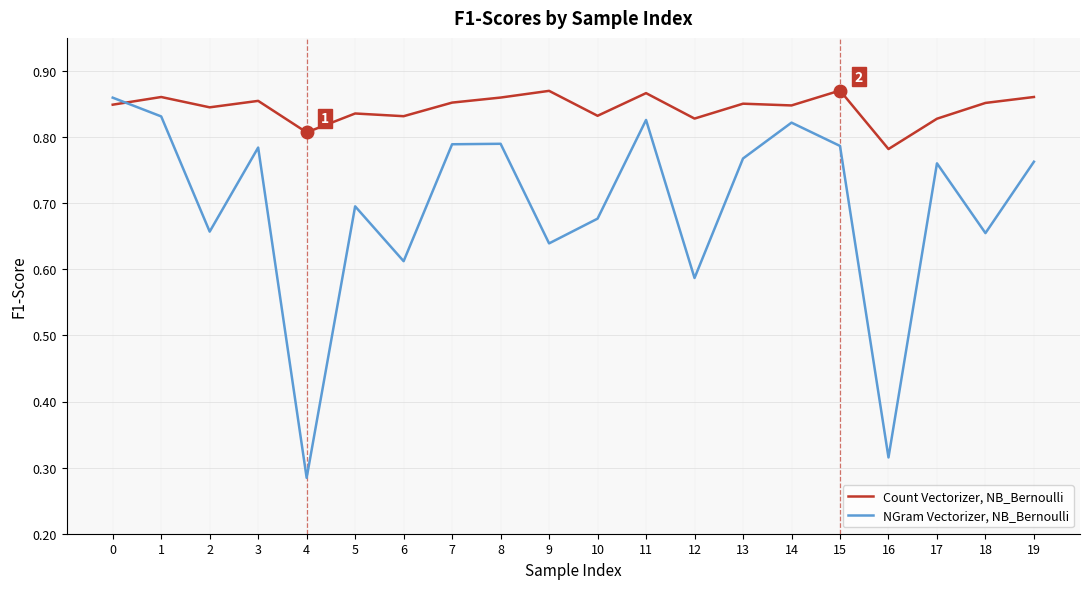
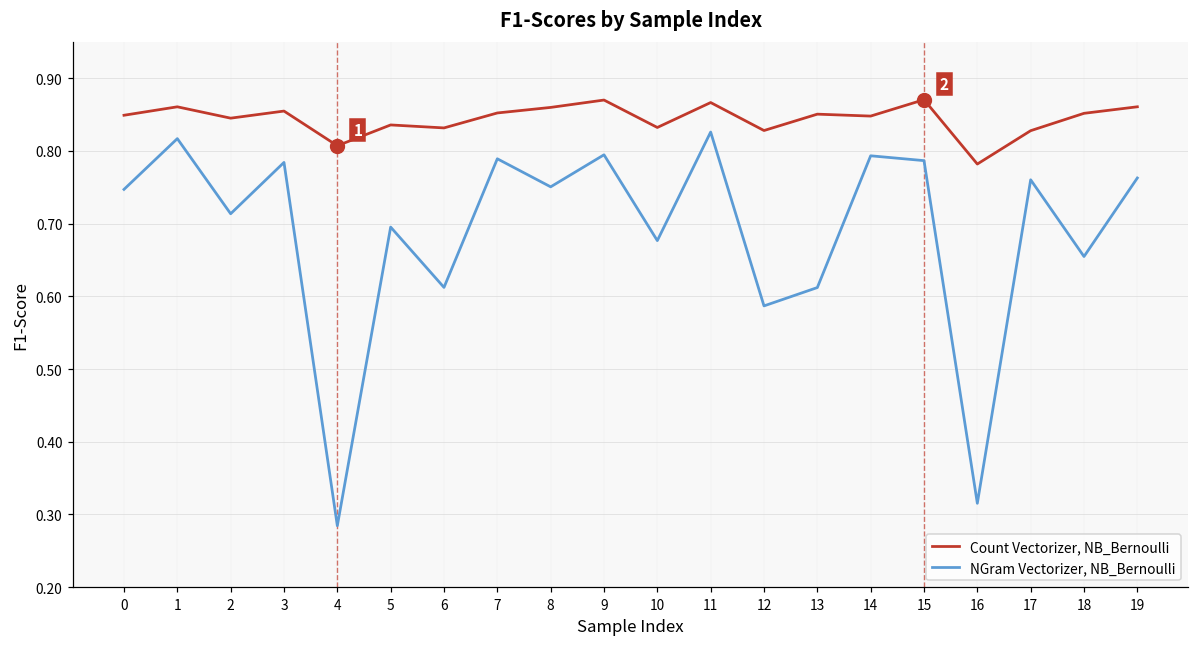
NGram Vectorizer, NB_Bernoulli, 0: 0.86 -> 0.75
NGram Vectorizer, NB_Bernoulli, 1: 0.83 -> 0.82
NGram Vectorizer, NB_Bernoulli, 2: 0.66 -> 0.71
NGram Vectorizer, NB_Bernoulli, 8: 0.79 -> 0.75
NGram Vectorizer, NB_Bernoulli, 9: 0.64 -> 0.79
NGram Vectorizer, NB_Bernoulli, 13: 0.77 -> 0.61
NGram Vectorizer, NB_Bernoulli, 14: 0.82 -> 0.79
